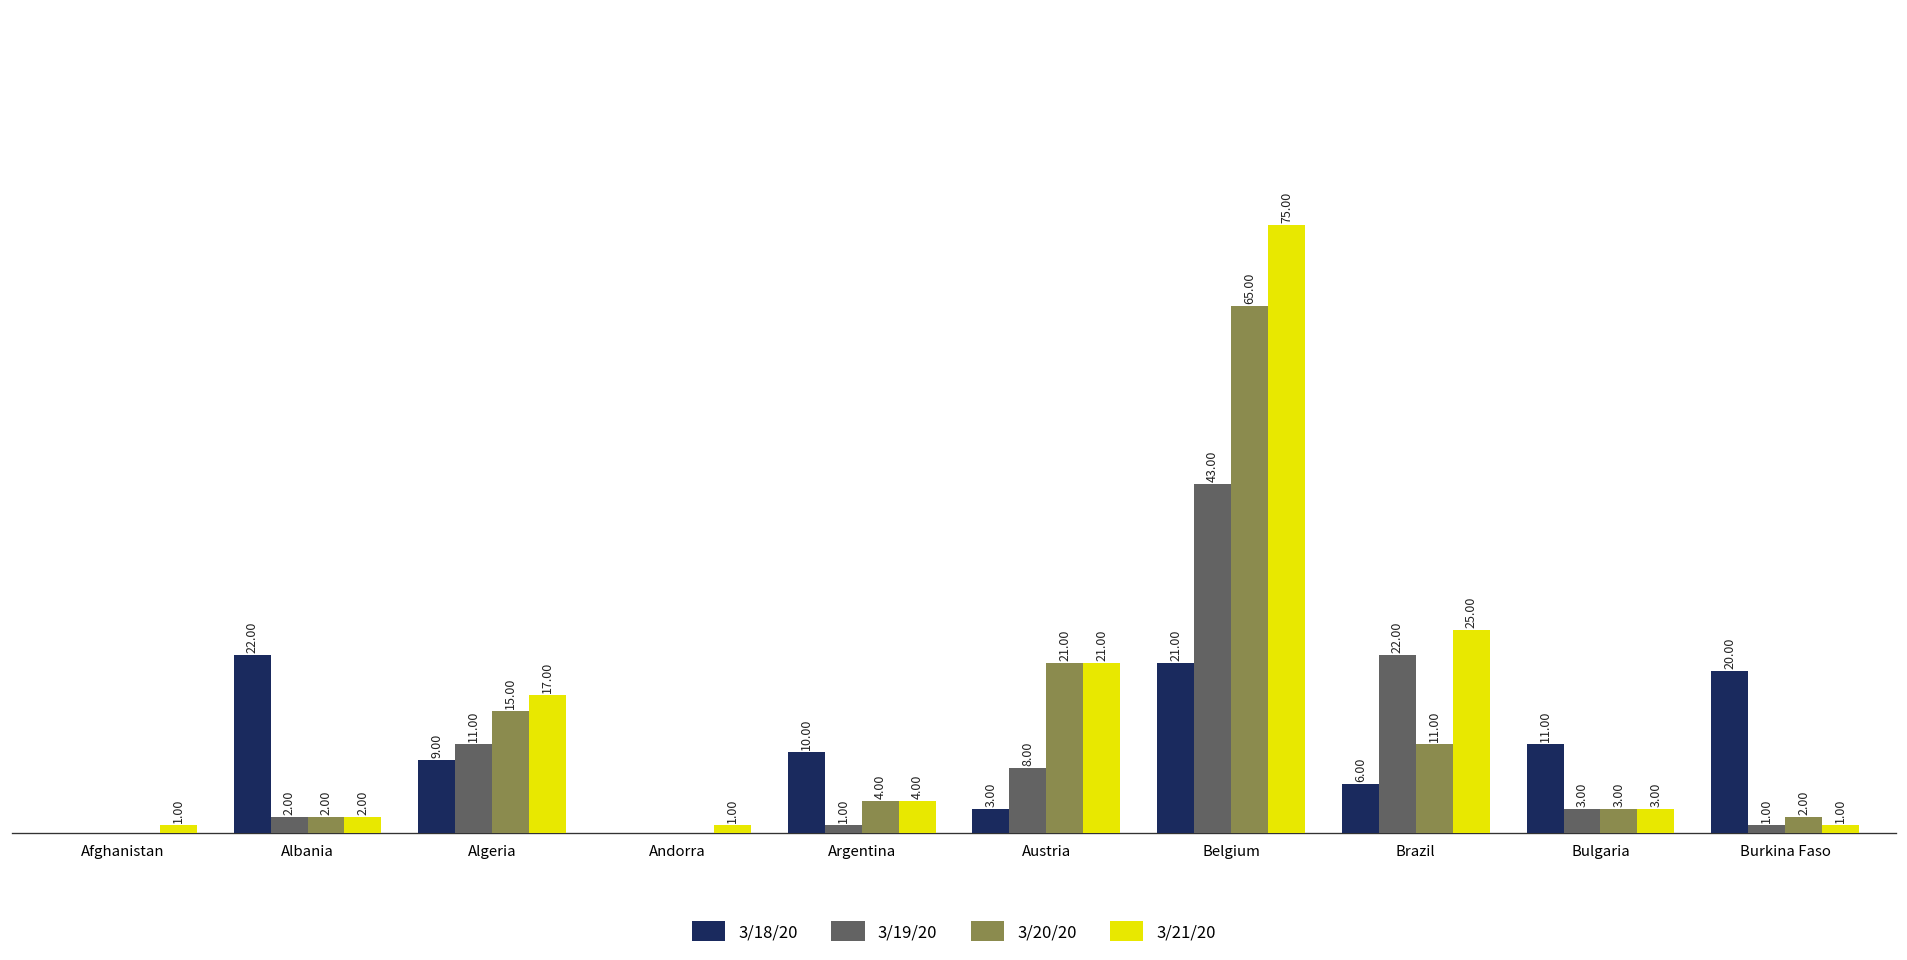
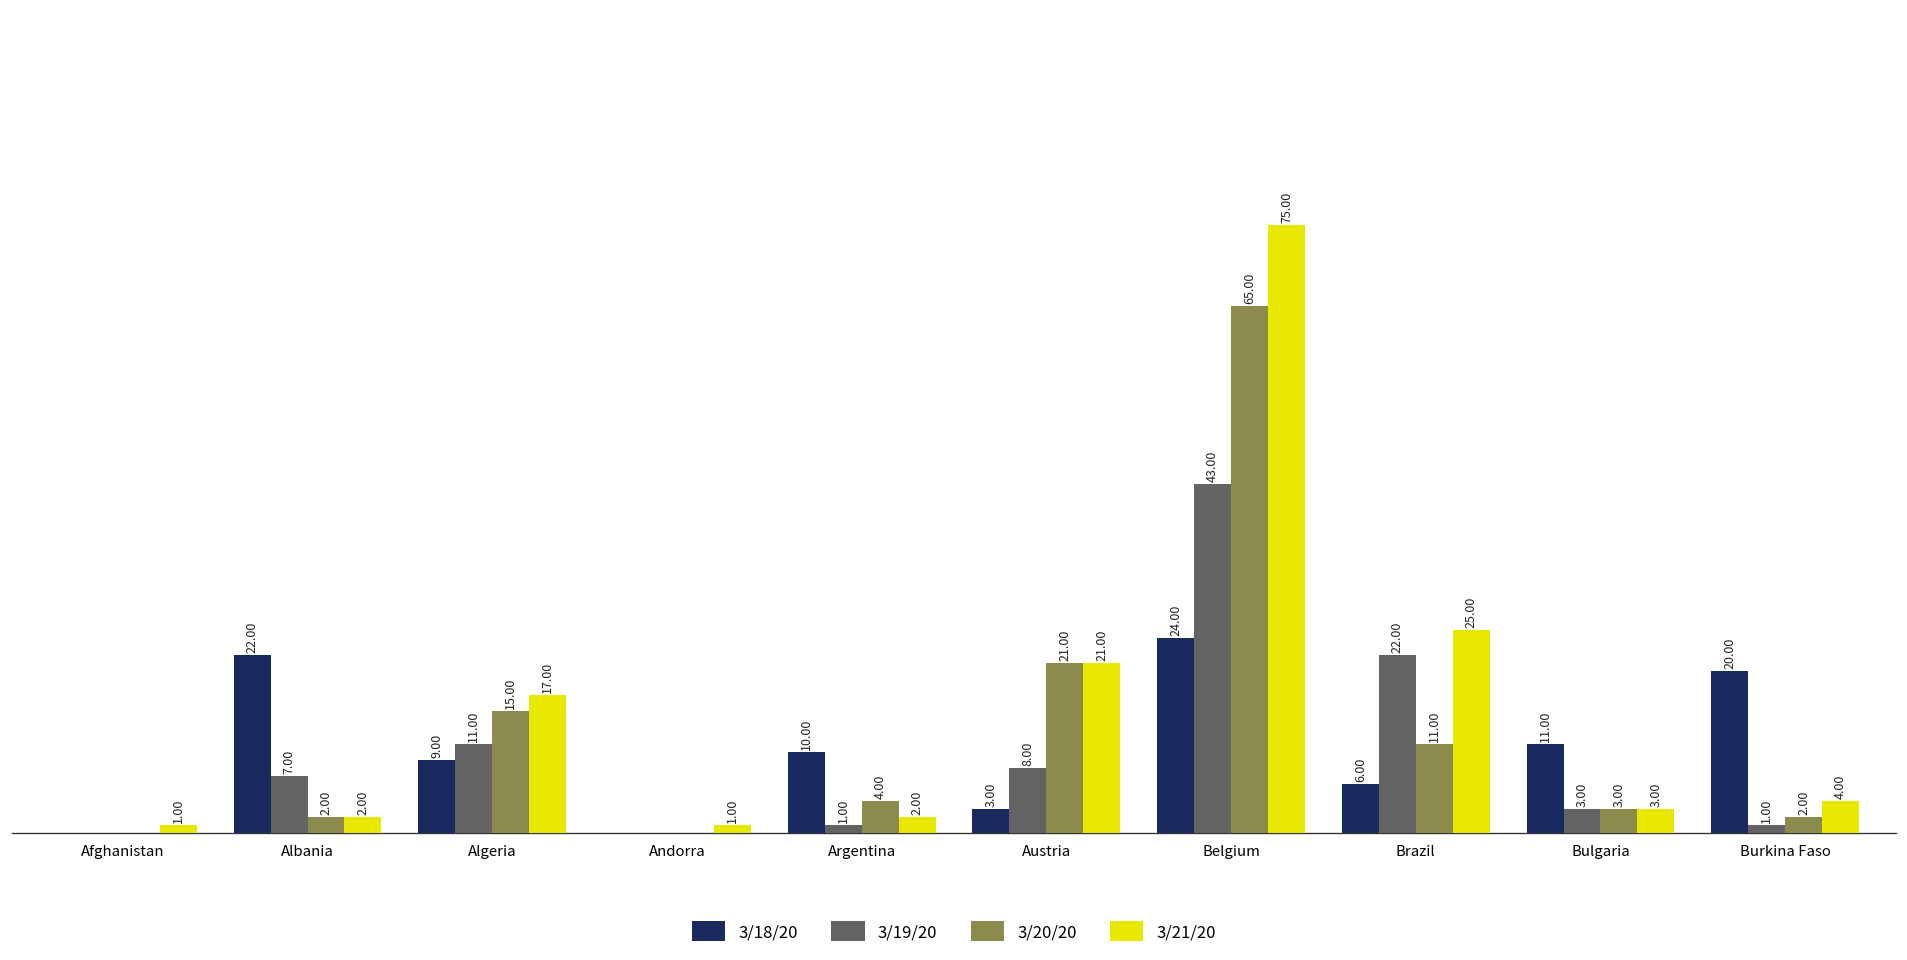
3/19/20, Albania: 2.00 -> 7.00
3/21/20, Argentina: 4.00 -> 2.00
3/18/20, Belgium: 21.00 -> 24.00
3/21/20, Burkina Faso: 1.00 -> 4.00
